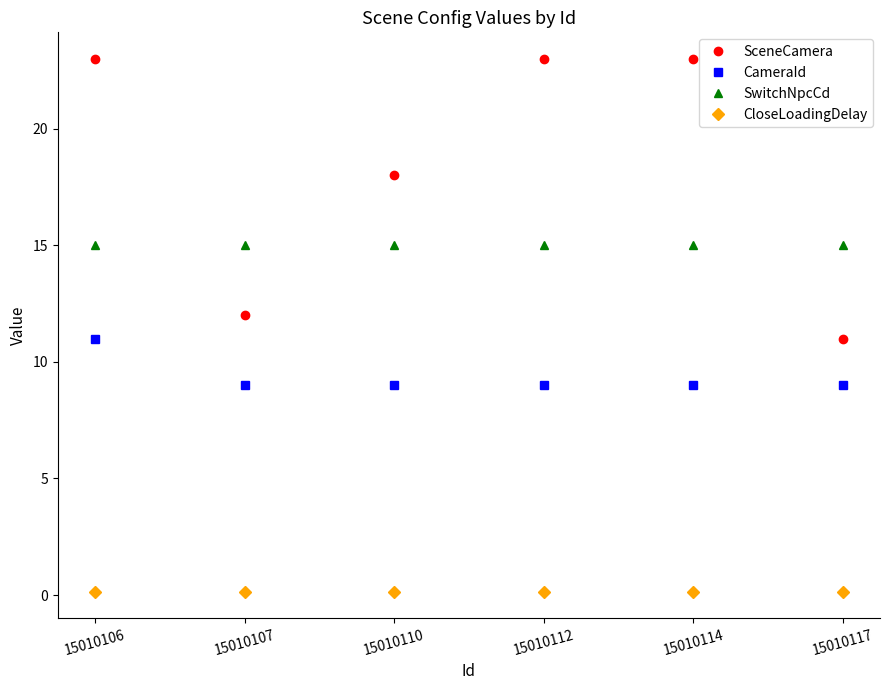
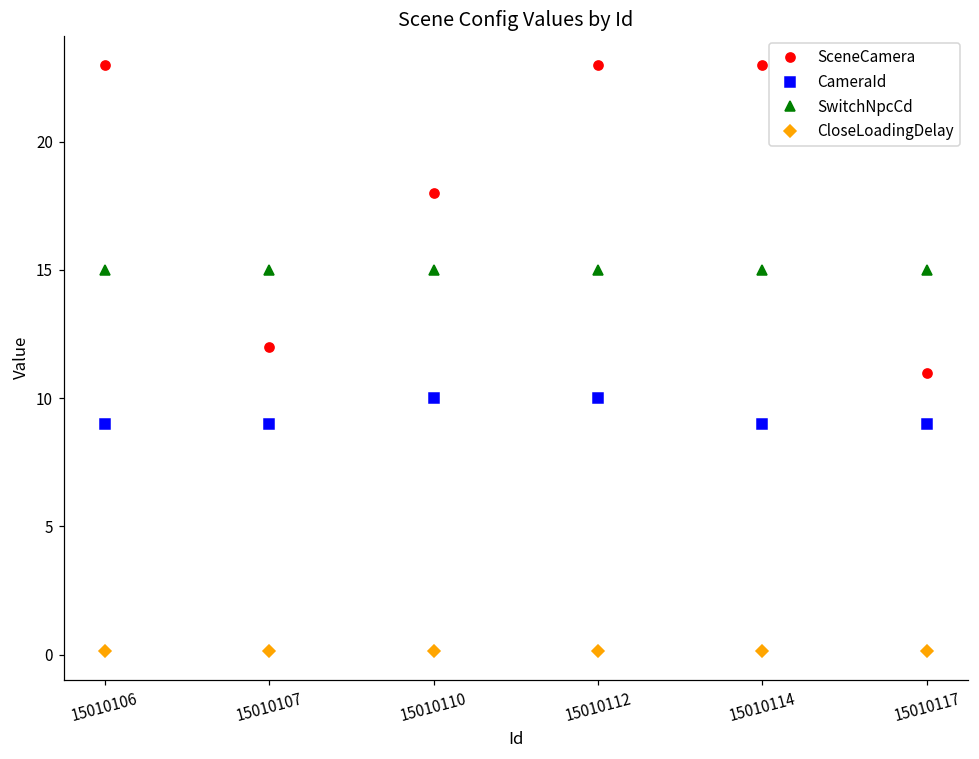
CameraId, 15010106: 11 -> 9
CameraId, 15010110: 9 -> 10
CameraId, 15010112: 9 -> 10
